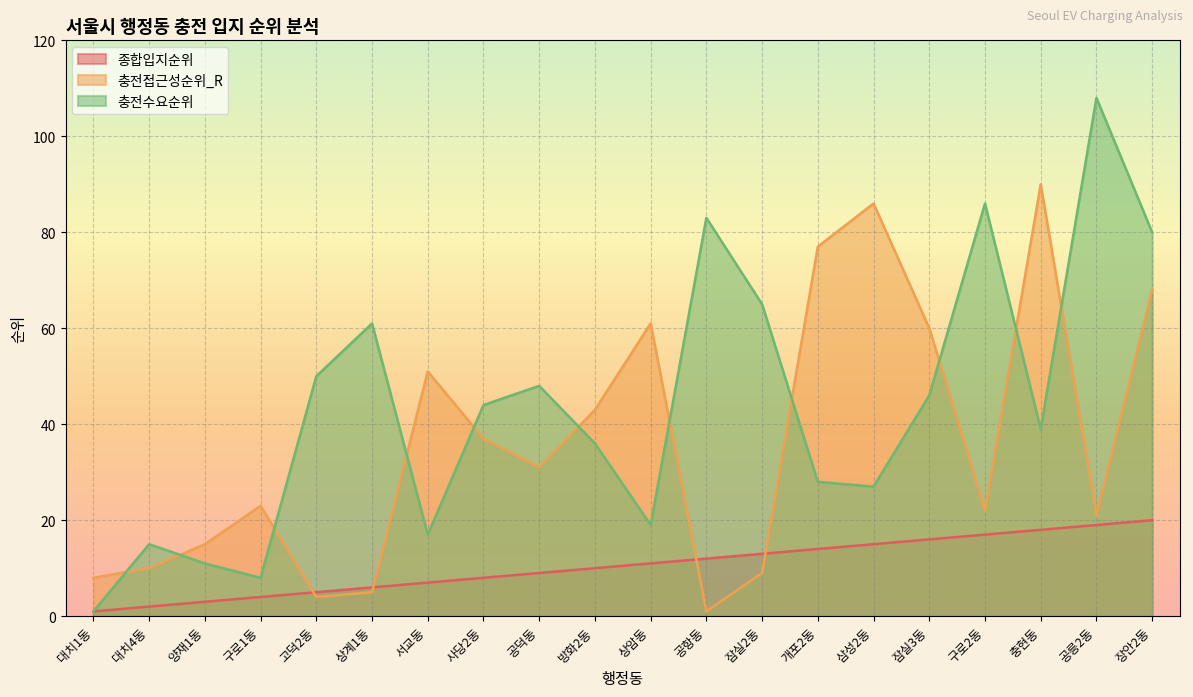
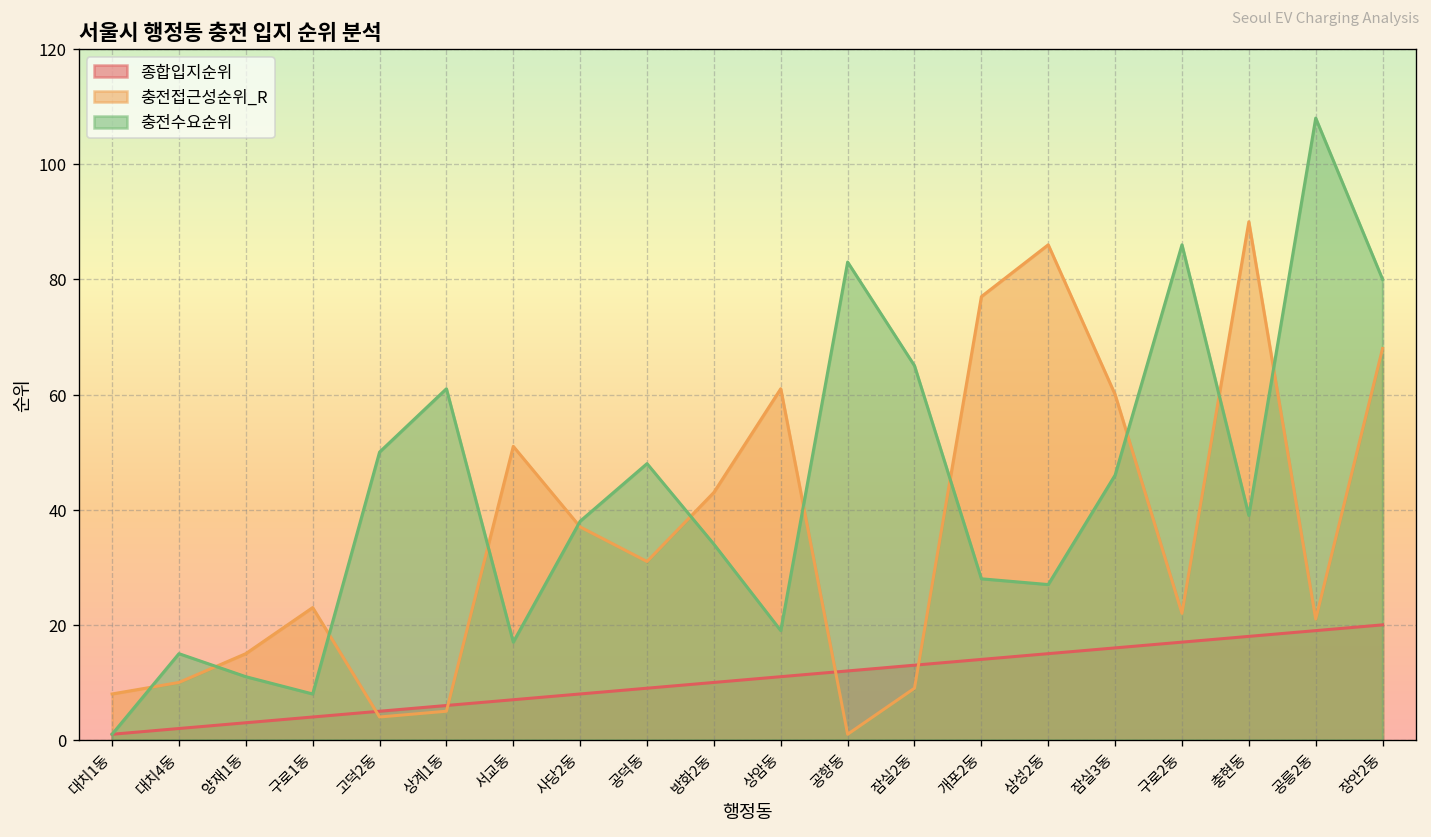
충전수요순위, 사당2동: 44 -> 38
충전수요순위, 방화2동: 36 -> 34
